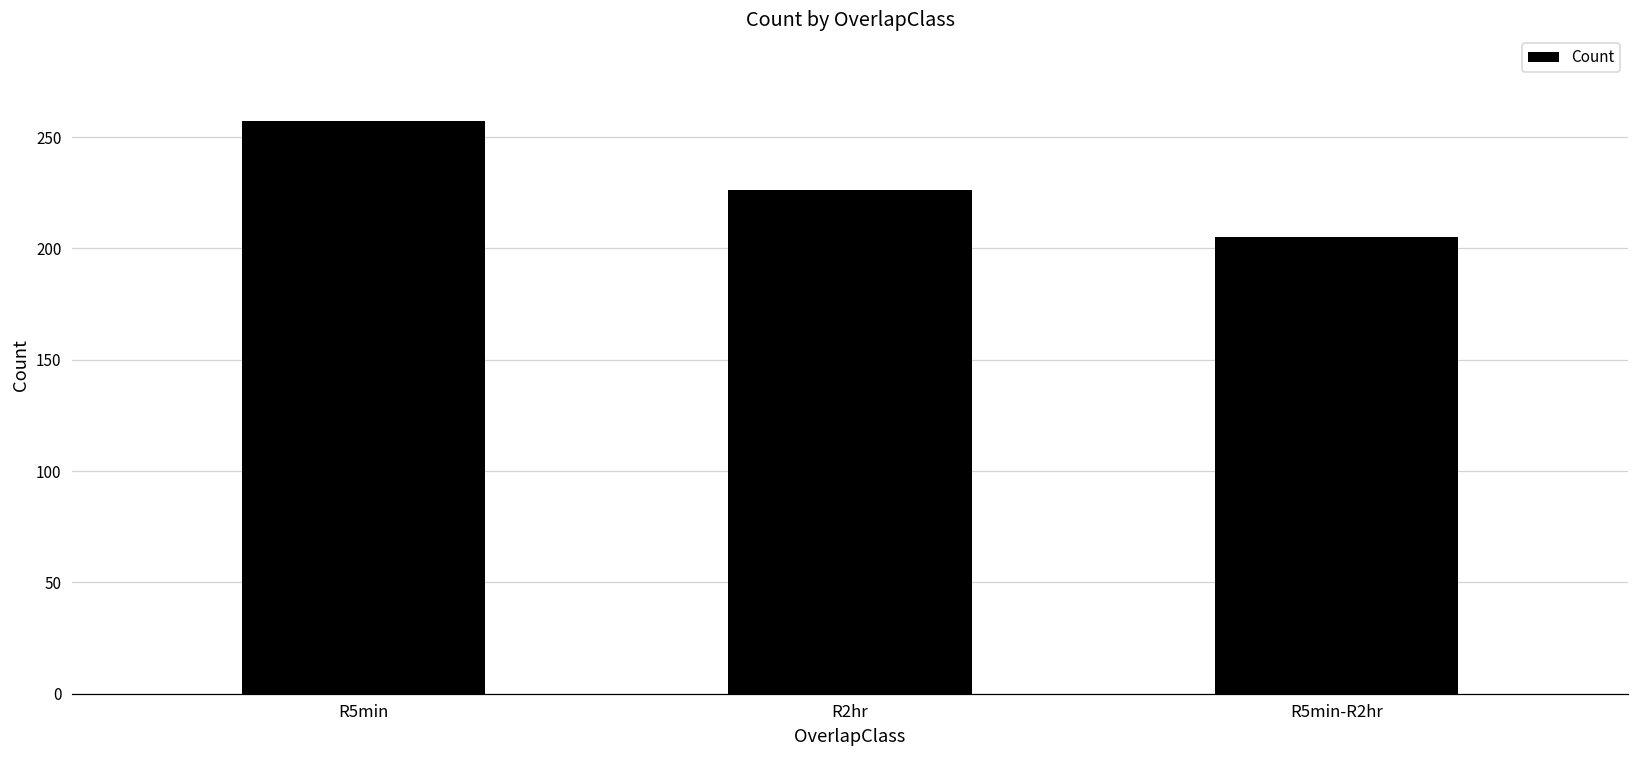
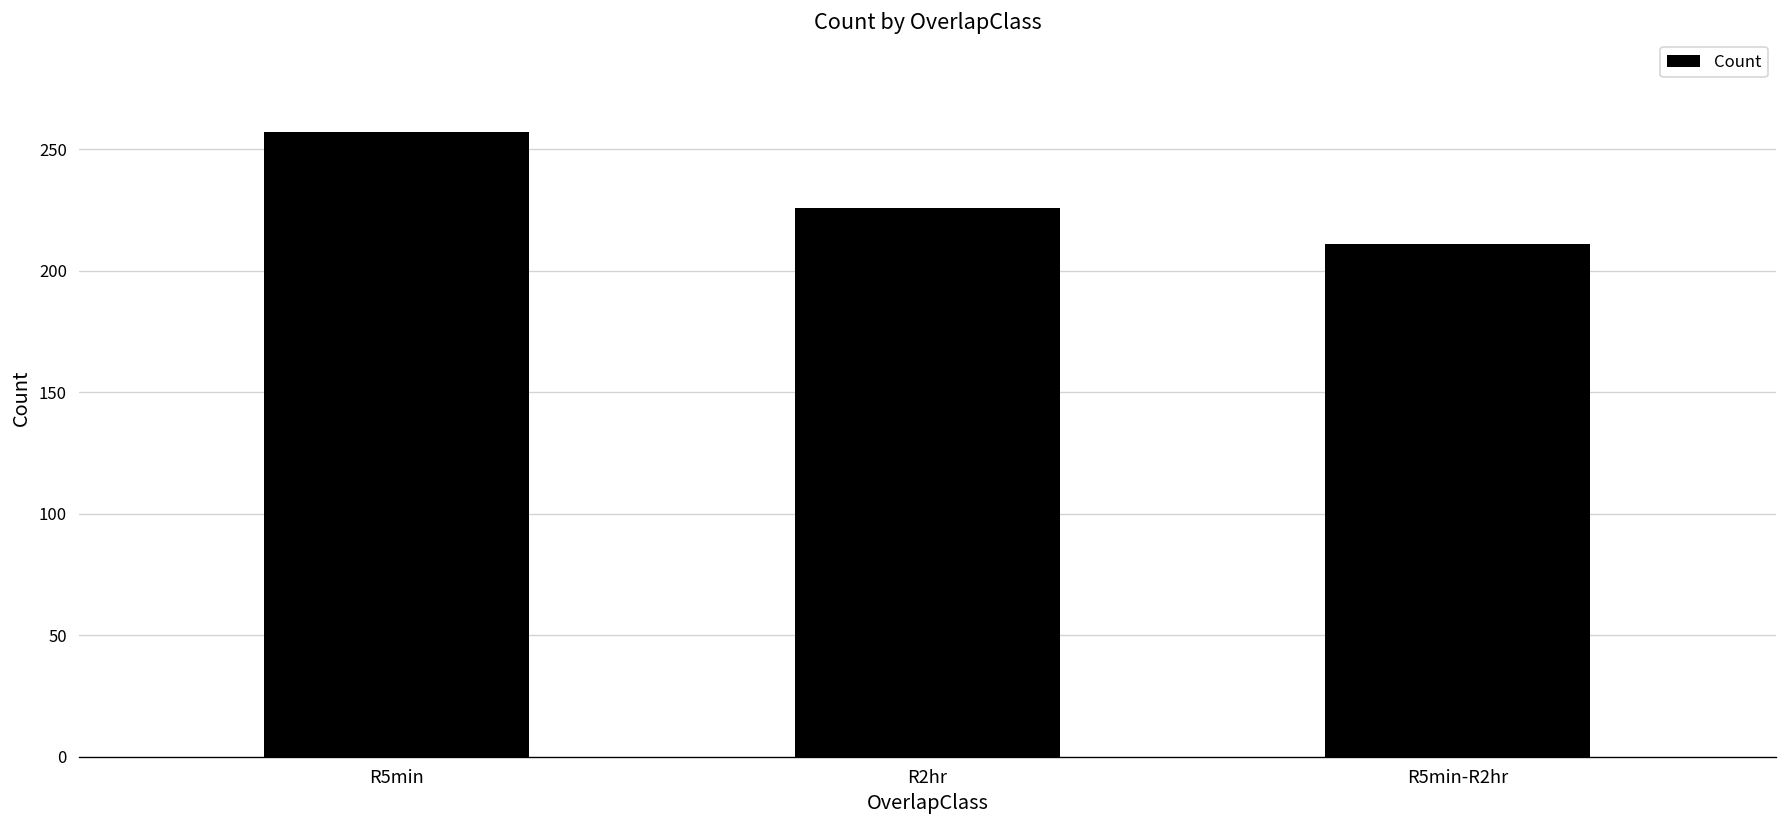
R5min-R2hr: 205 -> 211
